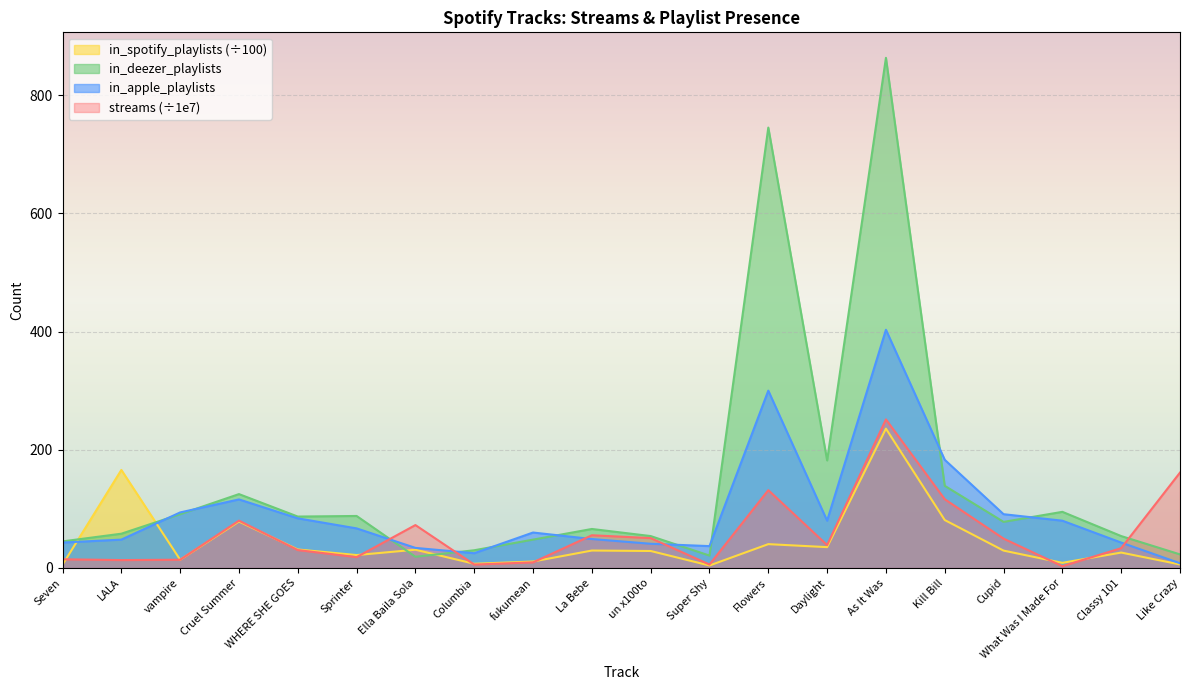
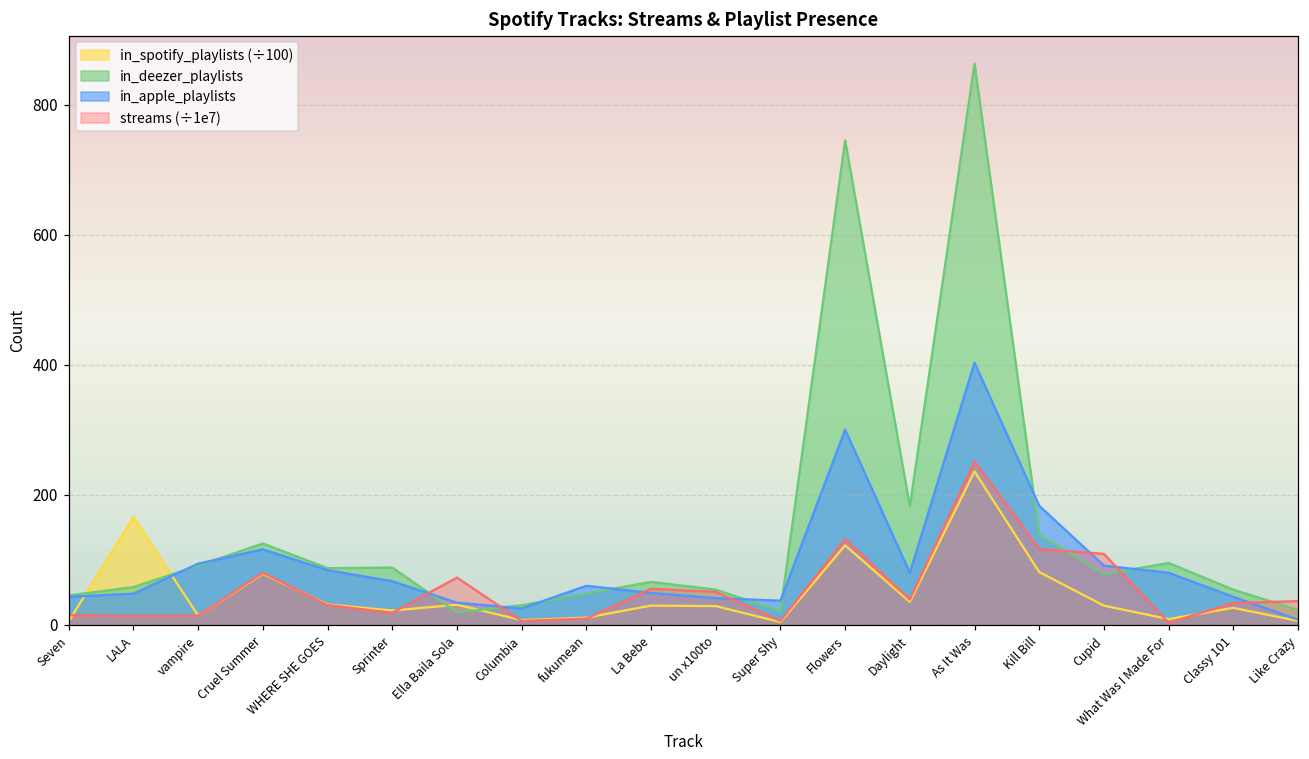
in_spotify_playlists (÷100), Flowers: 40 -> 120
streams (÷1e7), Cupid: 50 -> 110
streams (÷1e7), Like Crazy: 160 -> 40
